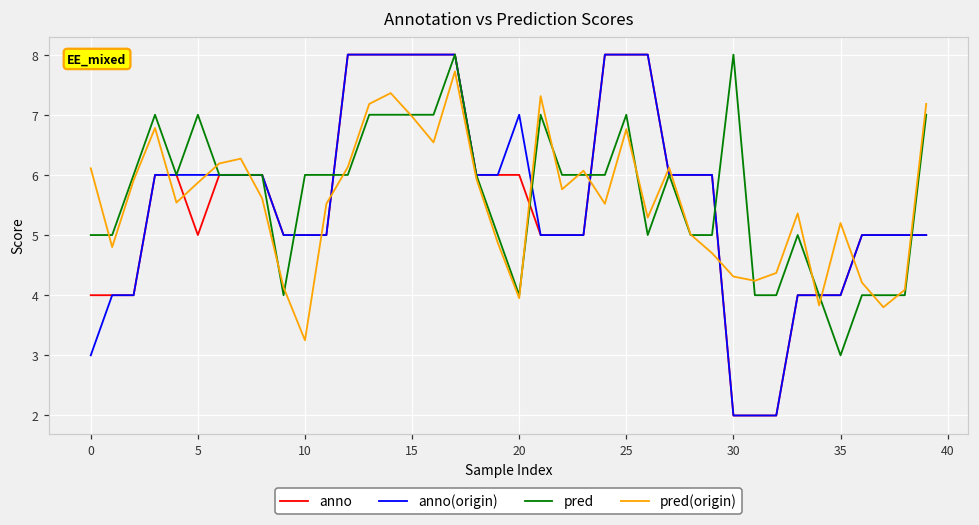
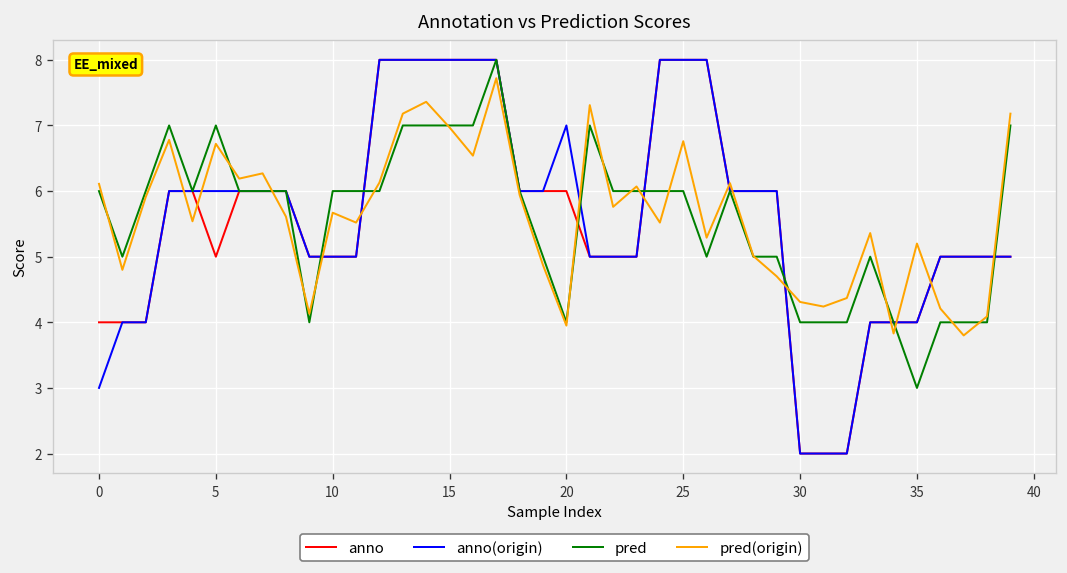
pred, 0: 5 -> 6
pred(origin), 5: 5.9 -> 6.7
pred(origin), 10: 3.3 -> 5.7
pred, 25: 7 -> 6
pred, 30: 8 -> 4
